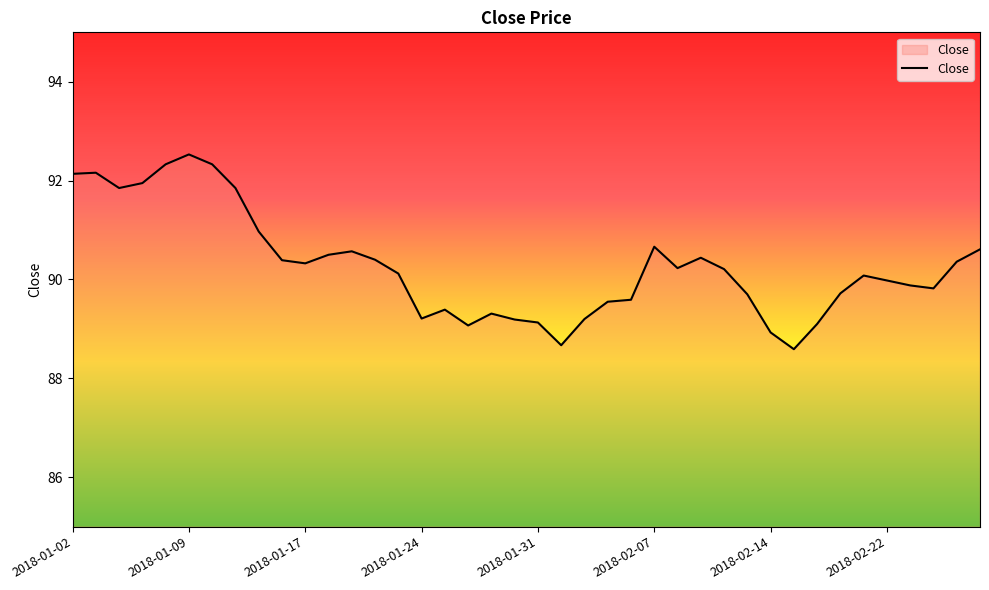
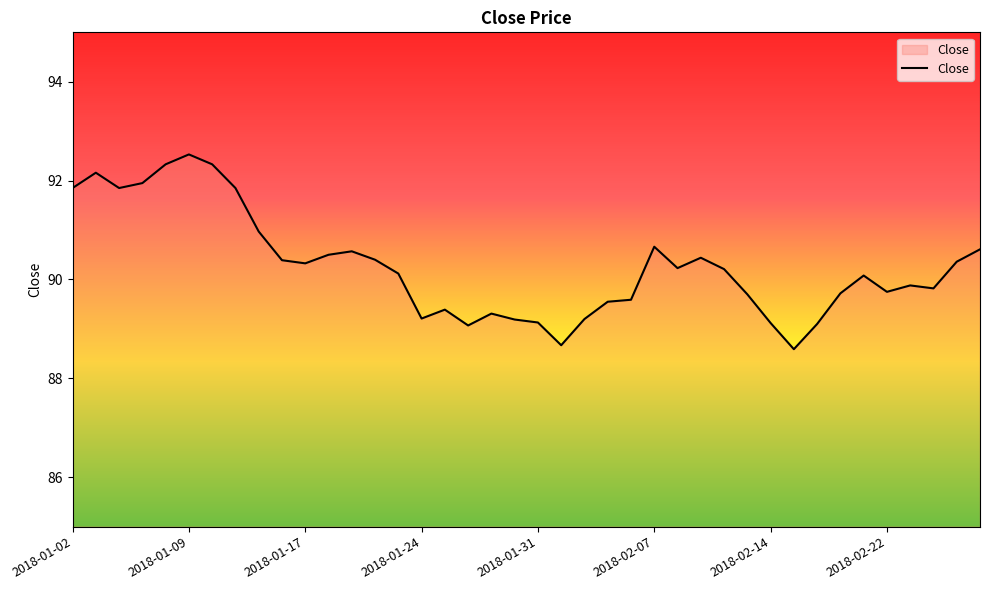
2018-01-02: 92.1 -> 91.8
2018-02-14: 88.9 -> 89.1
2018-02-22: 90.0 -> 89.8
